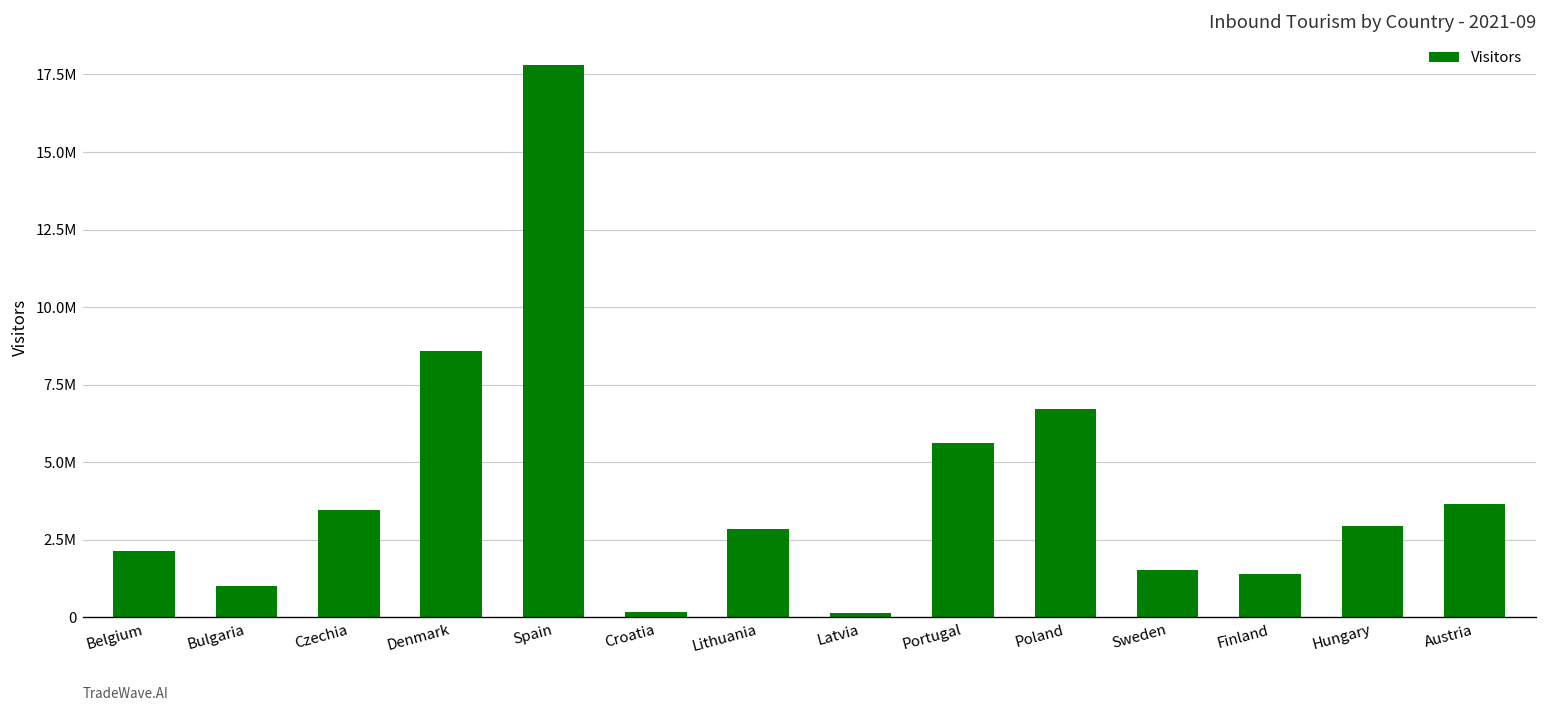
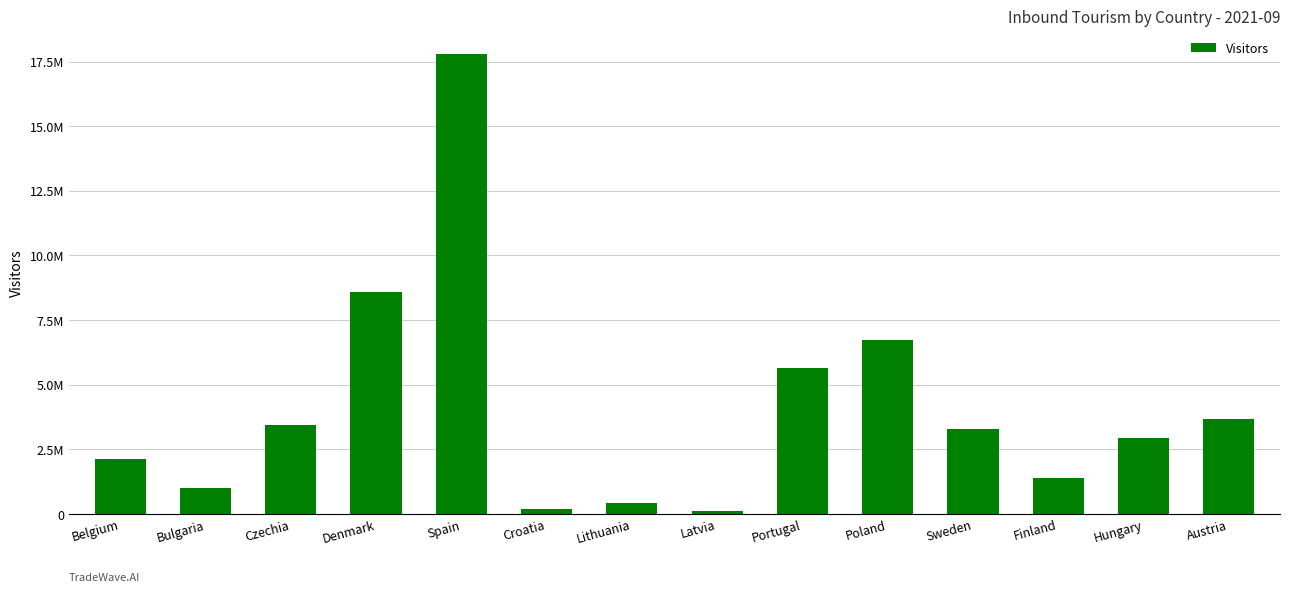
Lithuania: 2900000 -> 400000
Sweden: 1500000 -> 3300000
